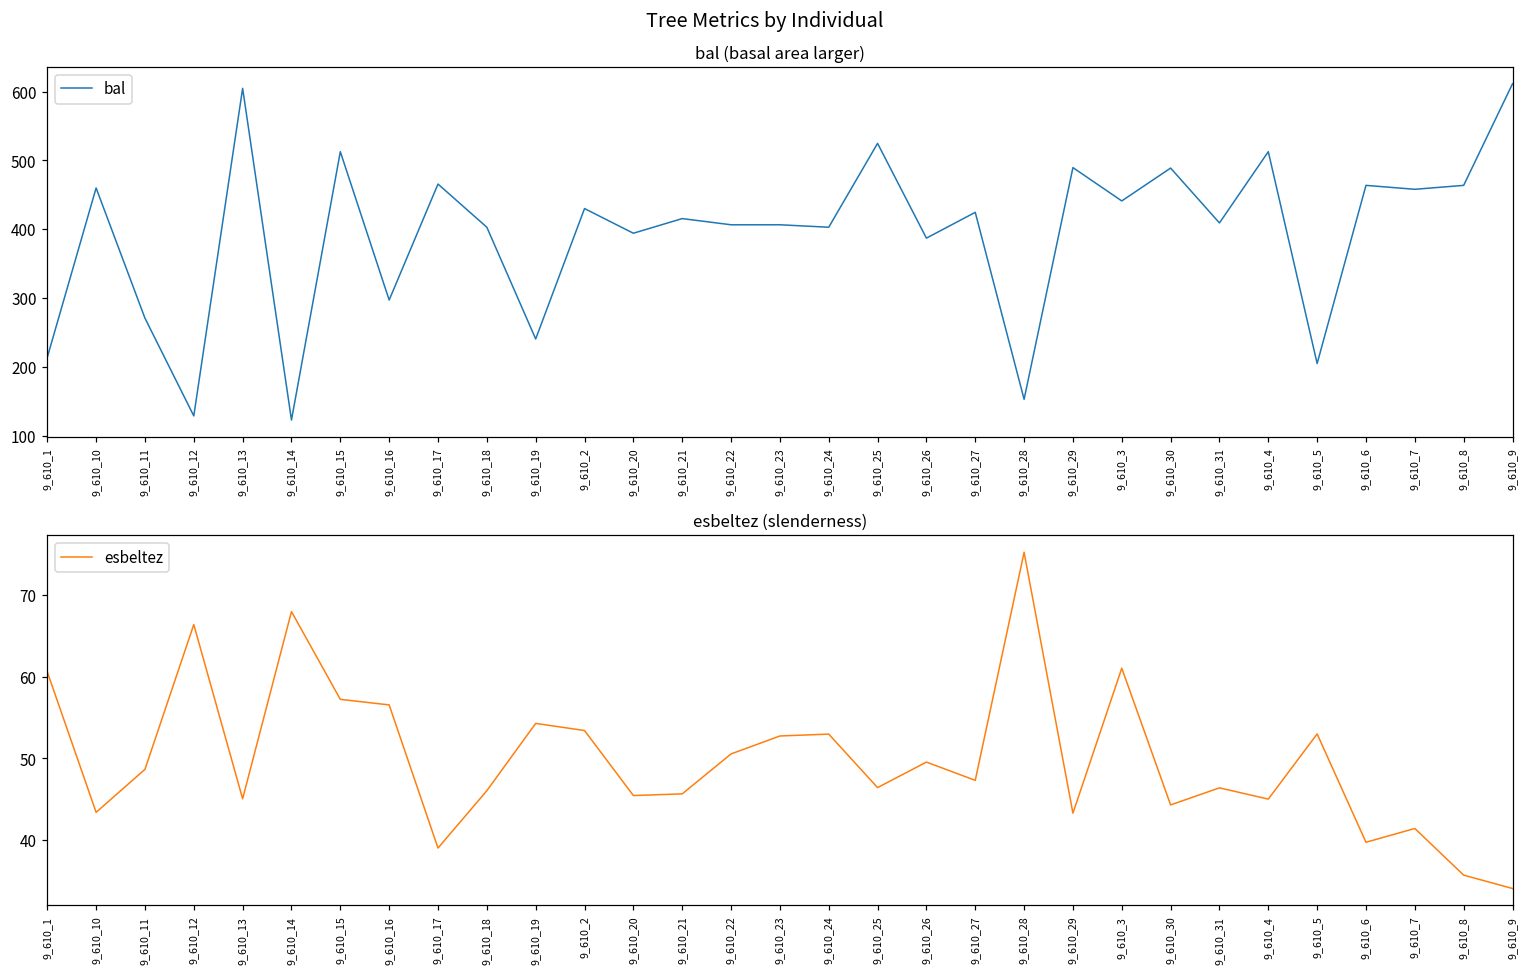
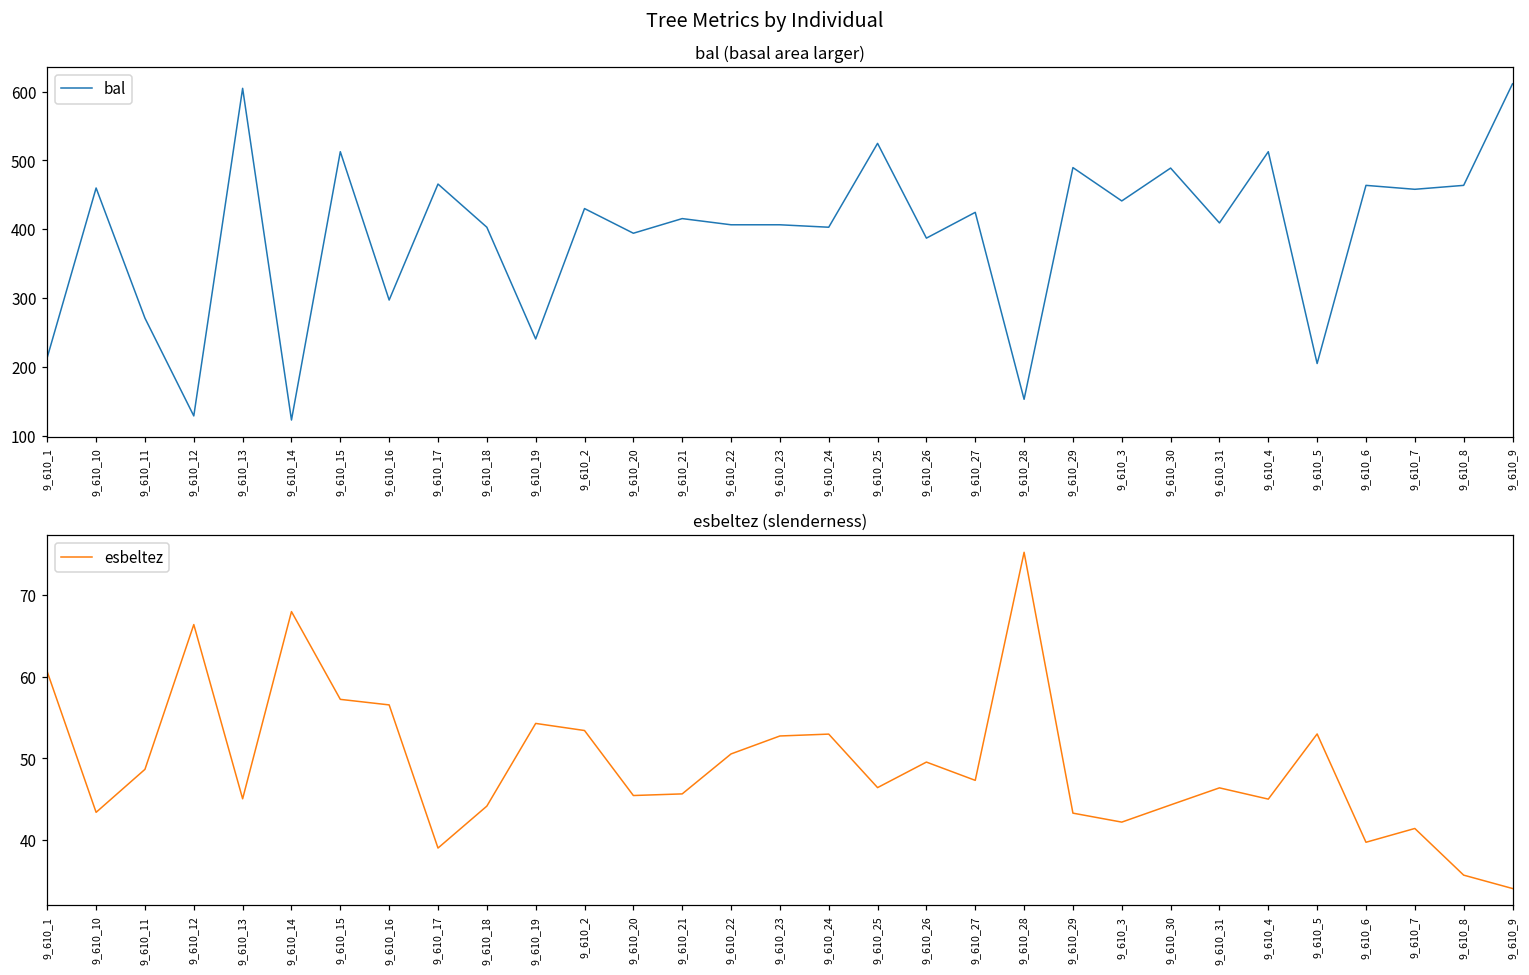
esbeltez (slenderness), 9_610_18: 46 -> 44
esbeltez (slenderness), 9_610_3: 61 -> 42
